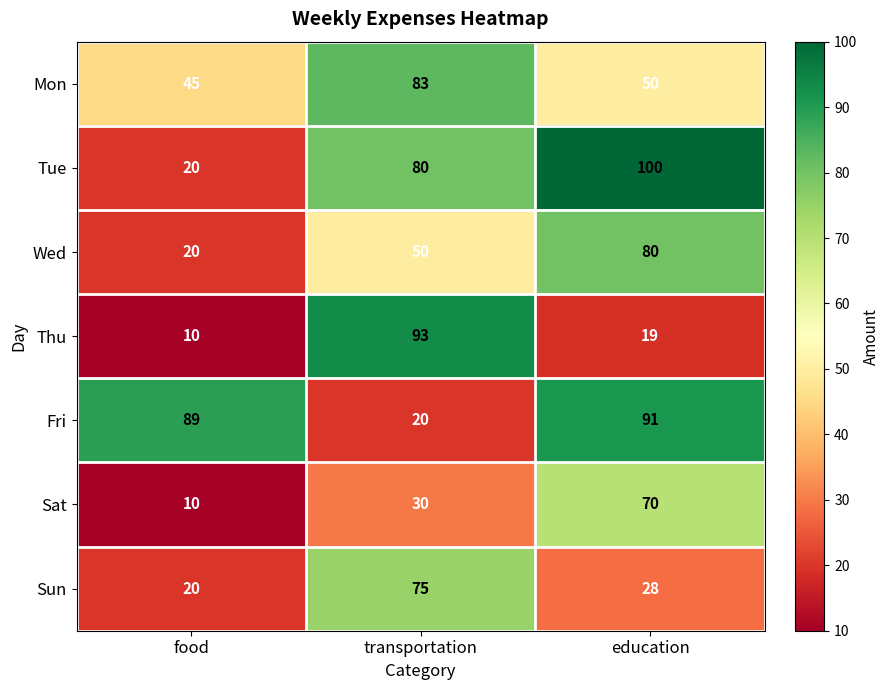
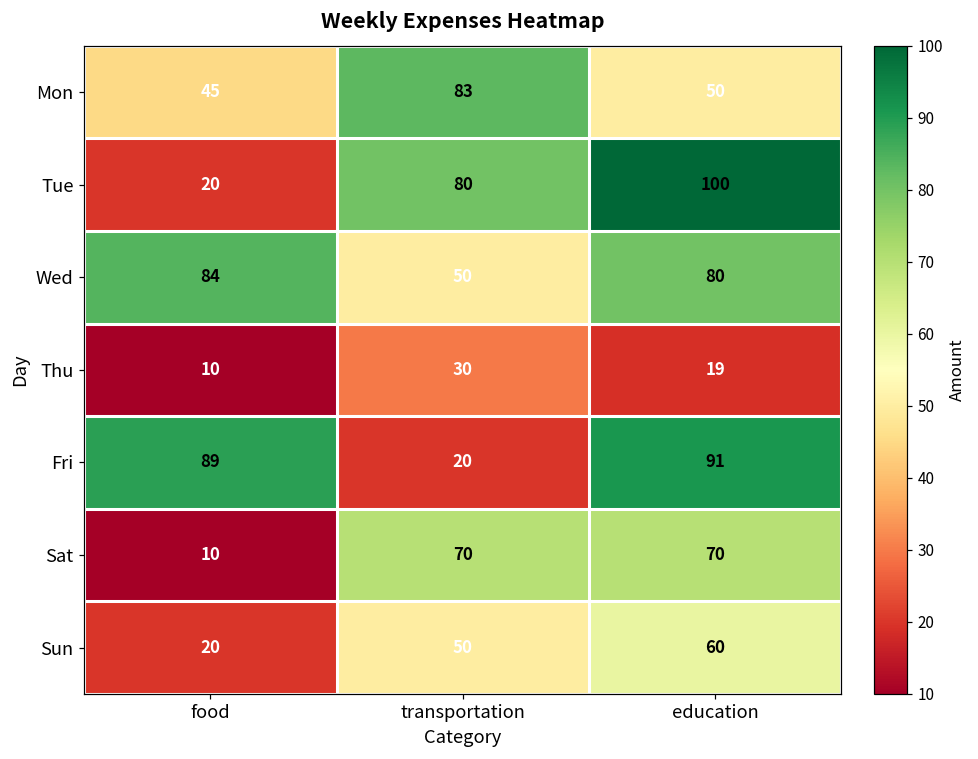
Wed, food: 20 -> 84
Thu, transportation: 93 -> 30
Sat, transportation: 30 -> 70
Sun, transportation: 75 -> 50
Sun, education: 28 -> 60
